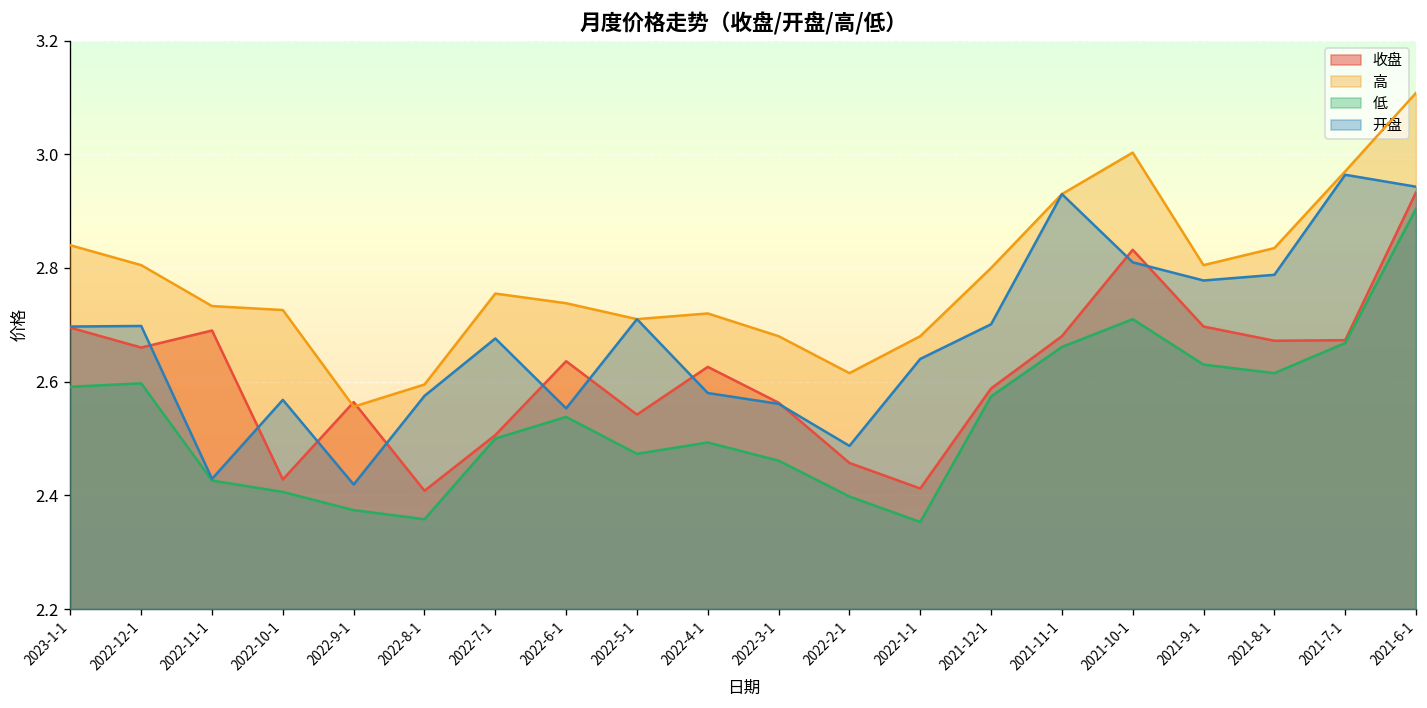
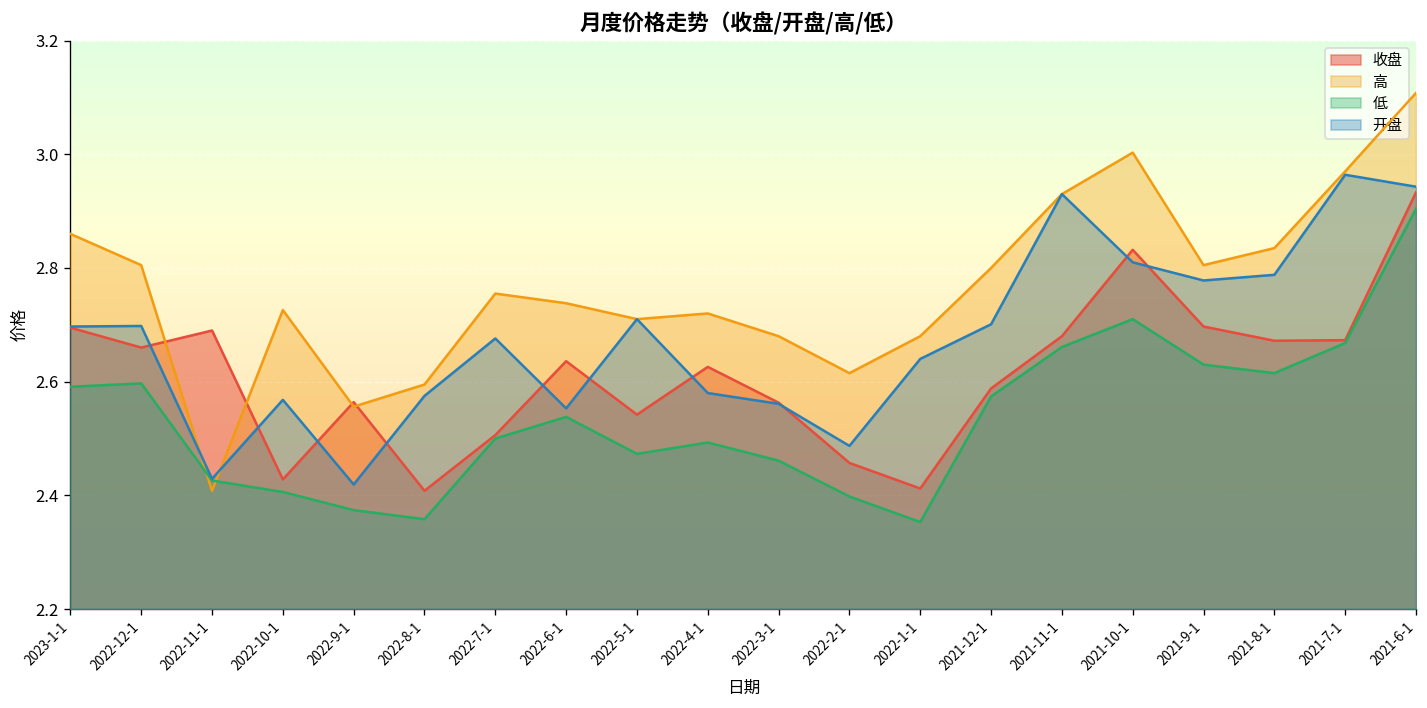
高, 2023-1-1: 2.84 -> 2.86
高, 2022-11-1: 2.73 -> 2.41
